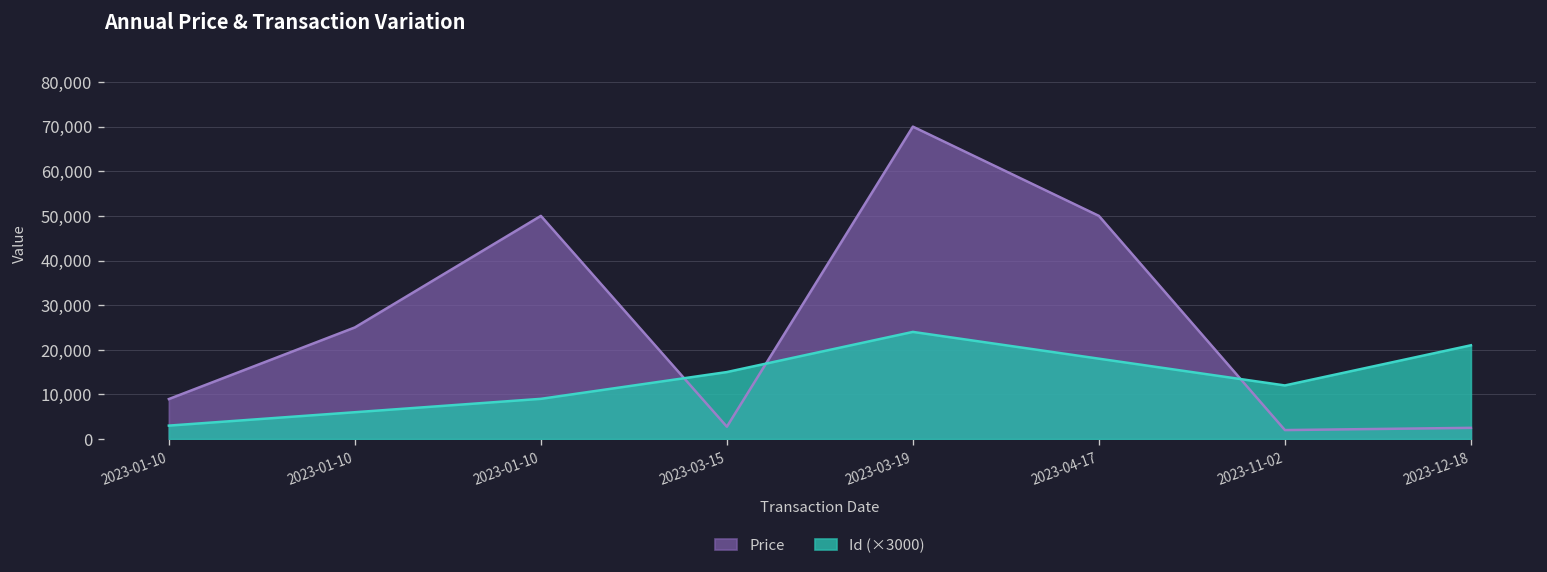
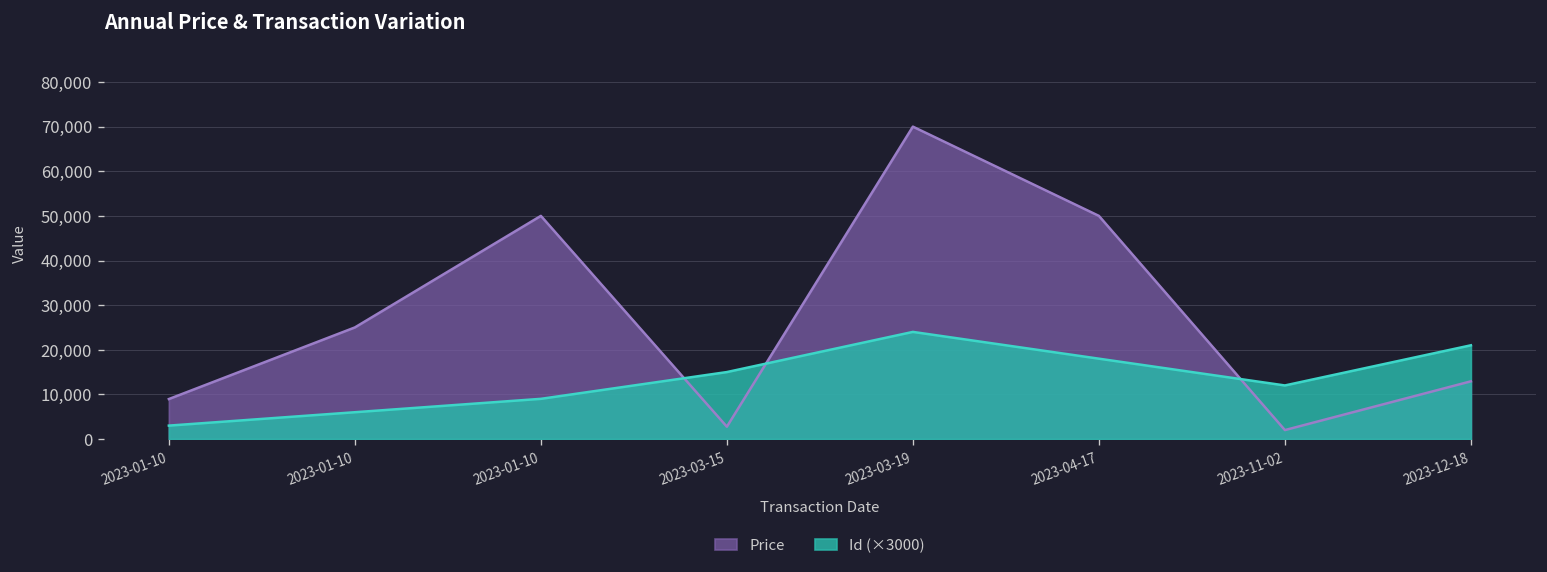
Price, 2023-12-18: 3,000 -> 13,000
